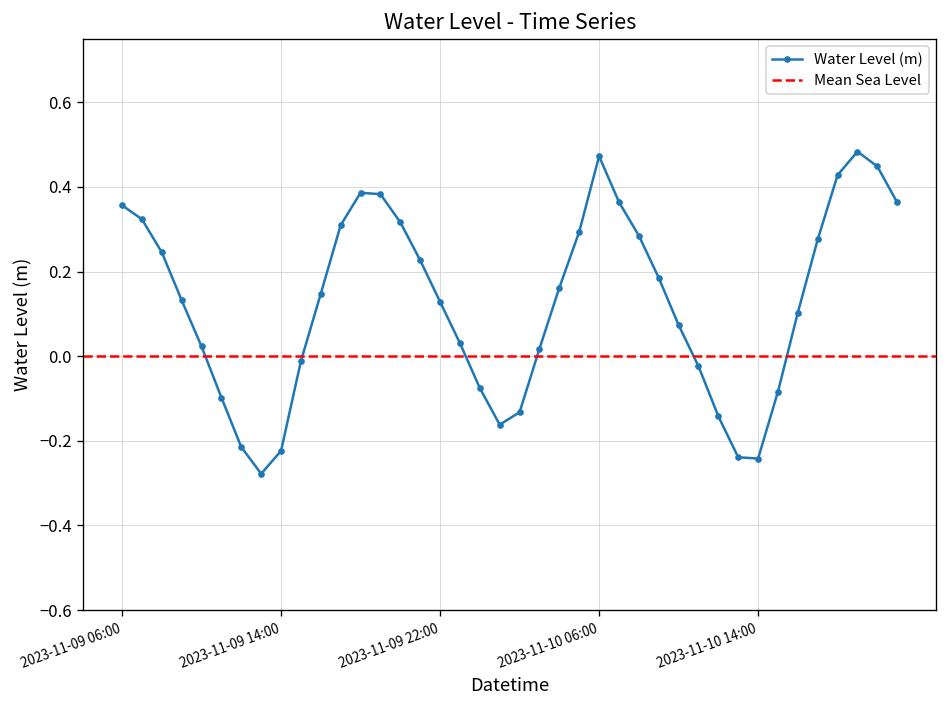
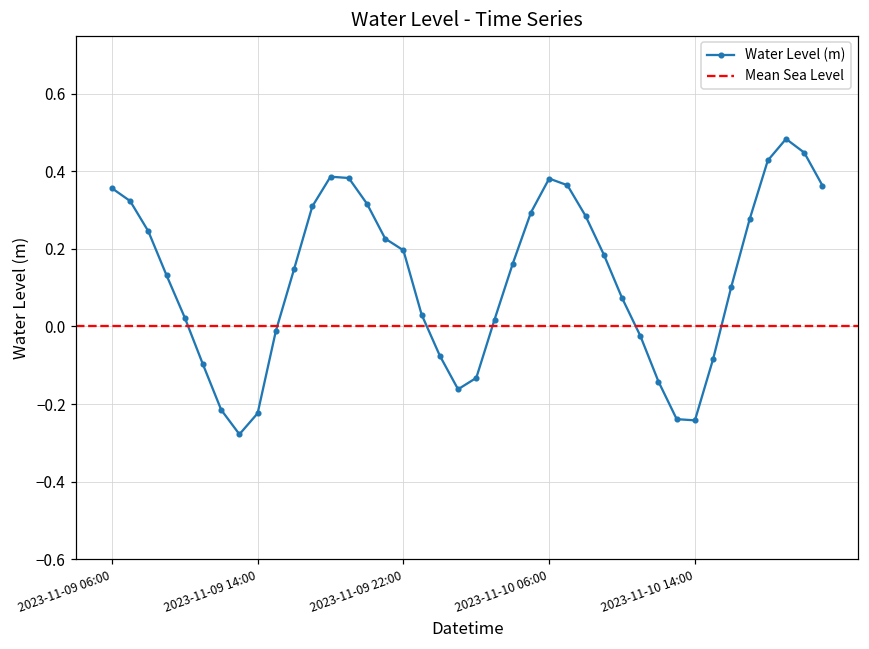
2023-11-09 22:00: 0.13 -> 0.20
2023-11-10 06:00: 0.47 -> 0.38
